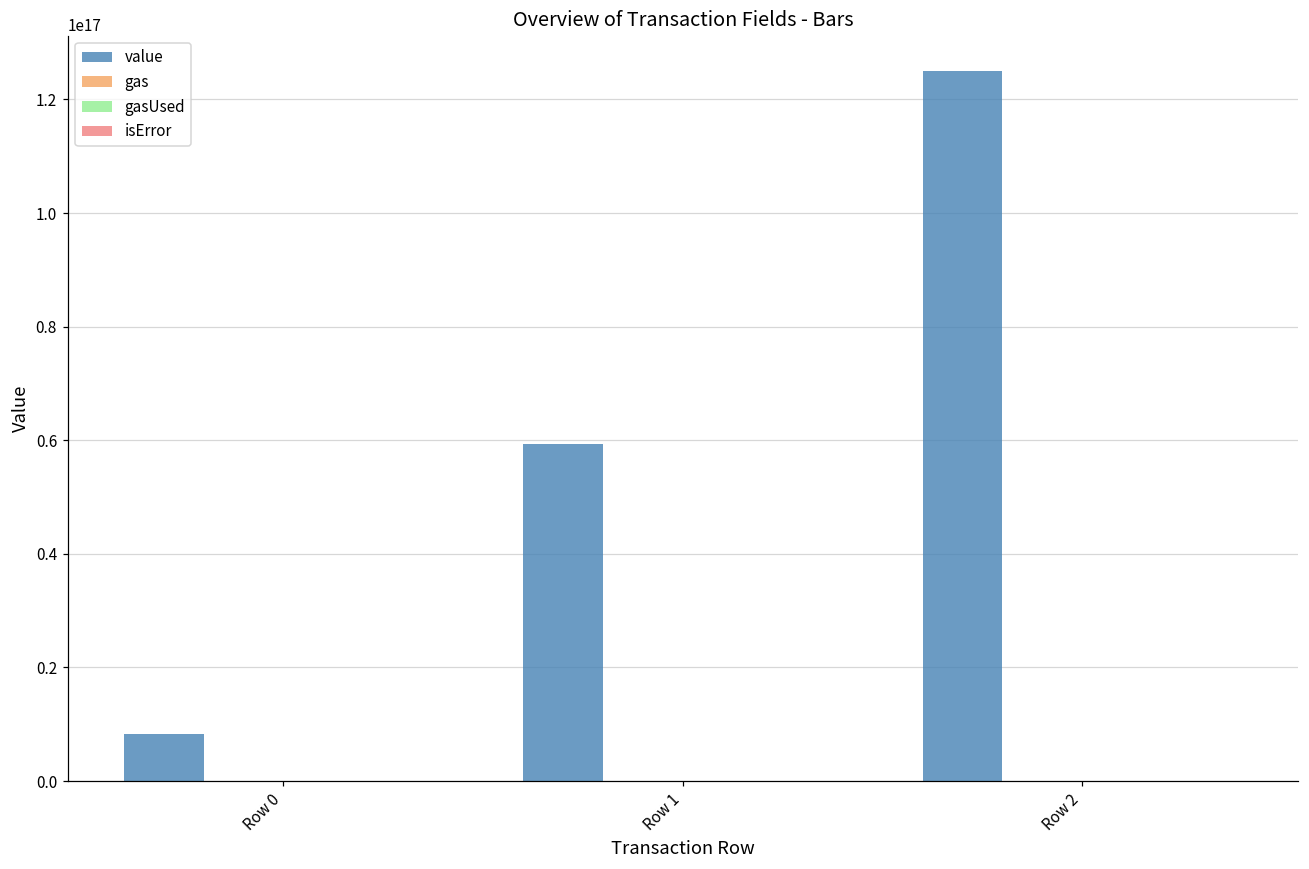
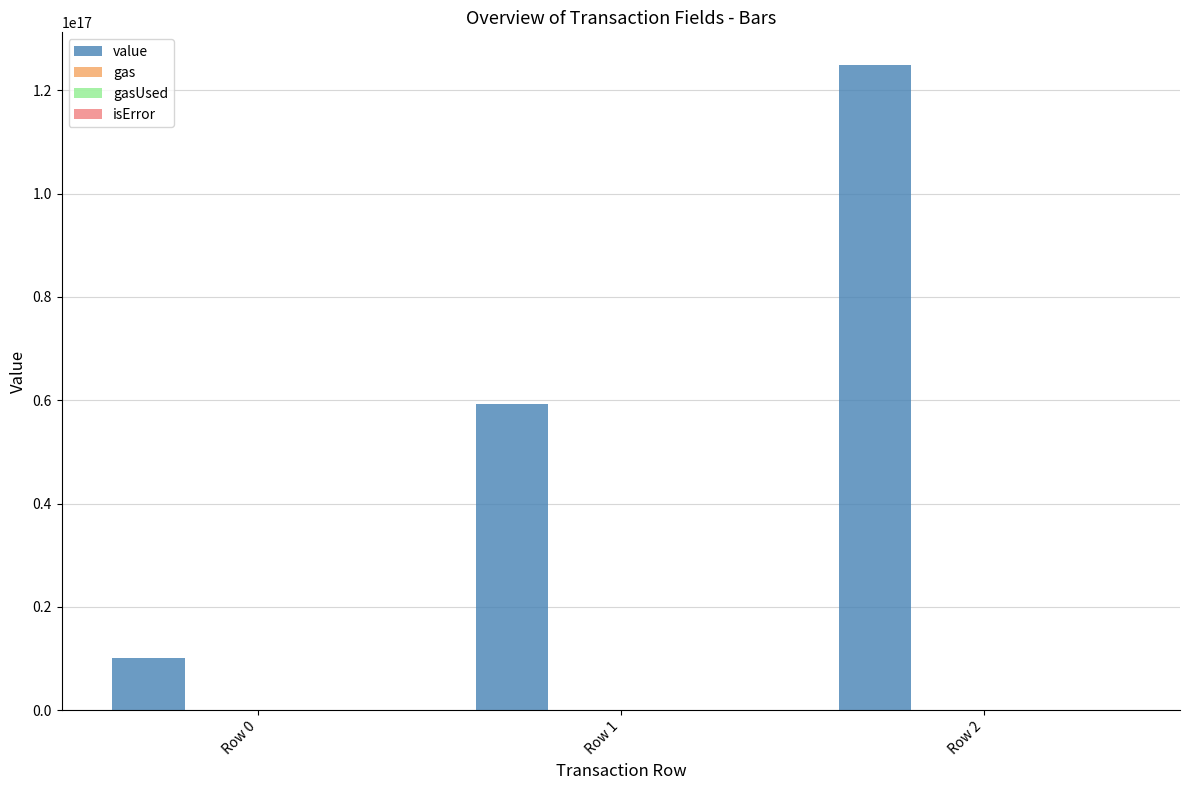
value, Row 0: 8000000000000000 -> 10000000000000000
